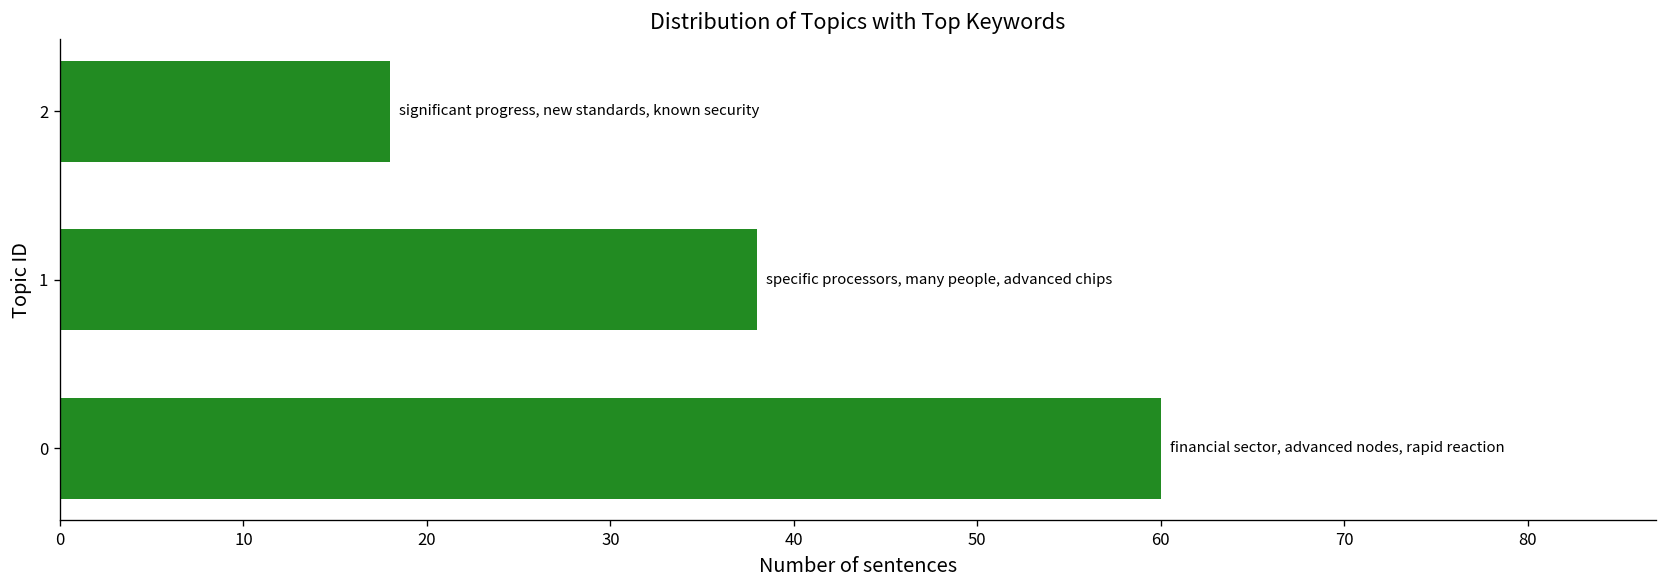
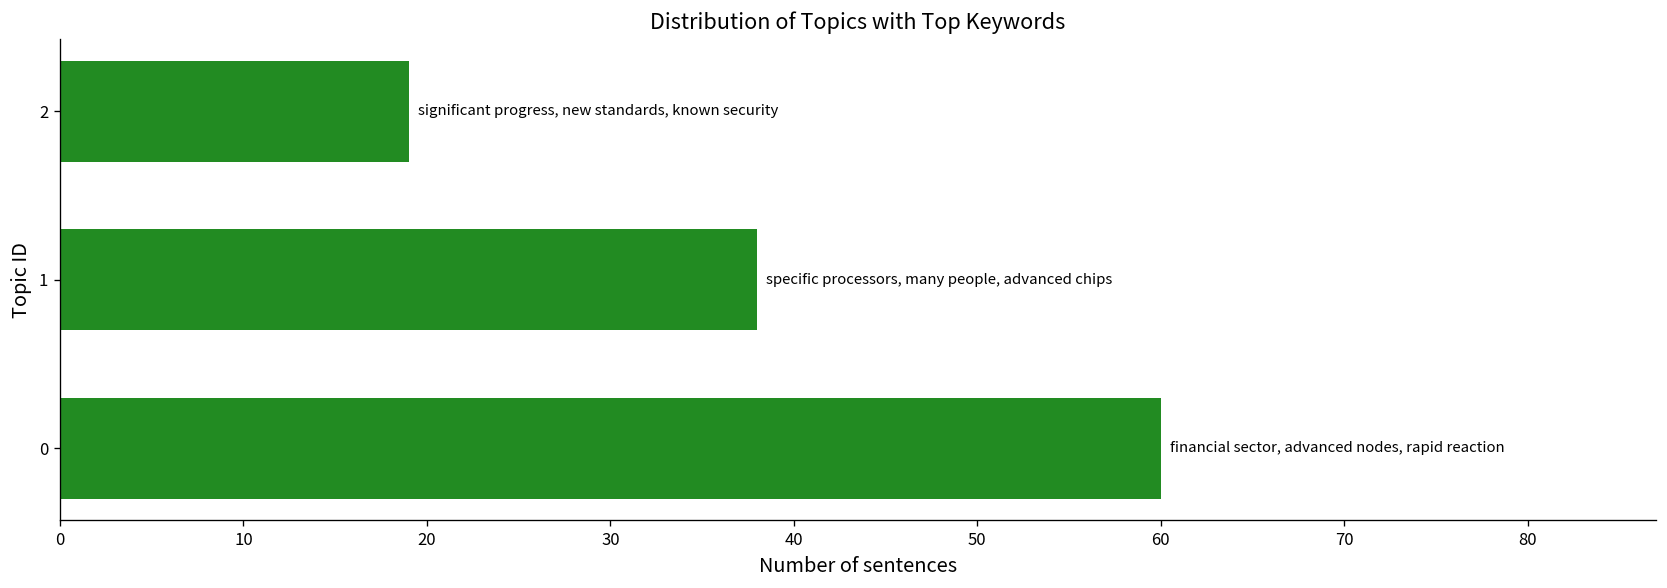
2: 18 -> 19
